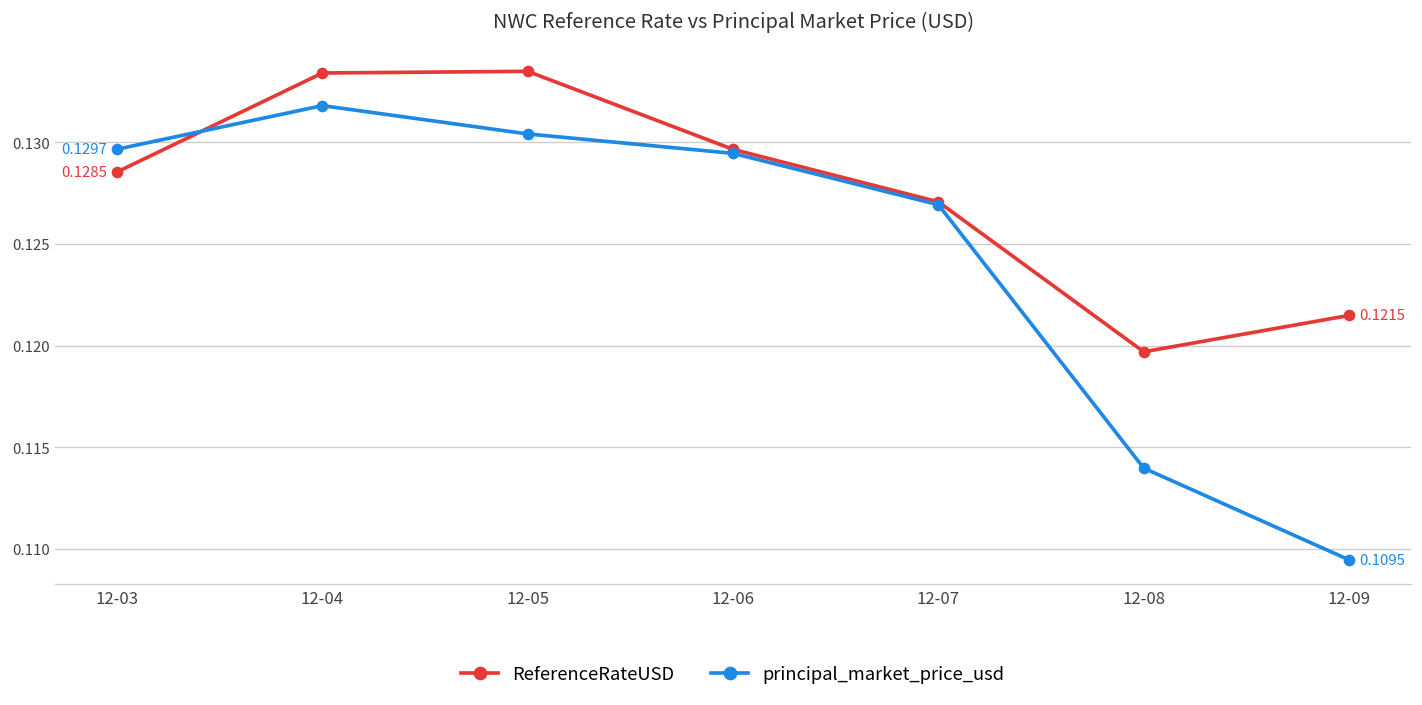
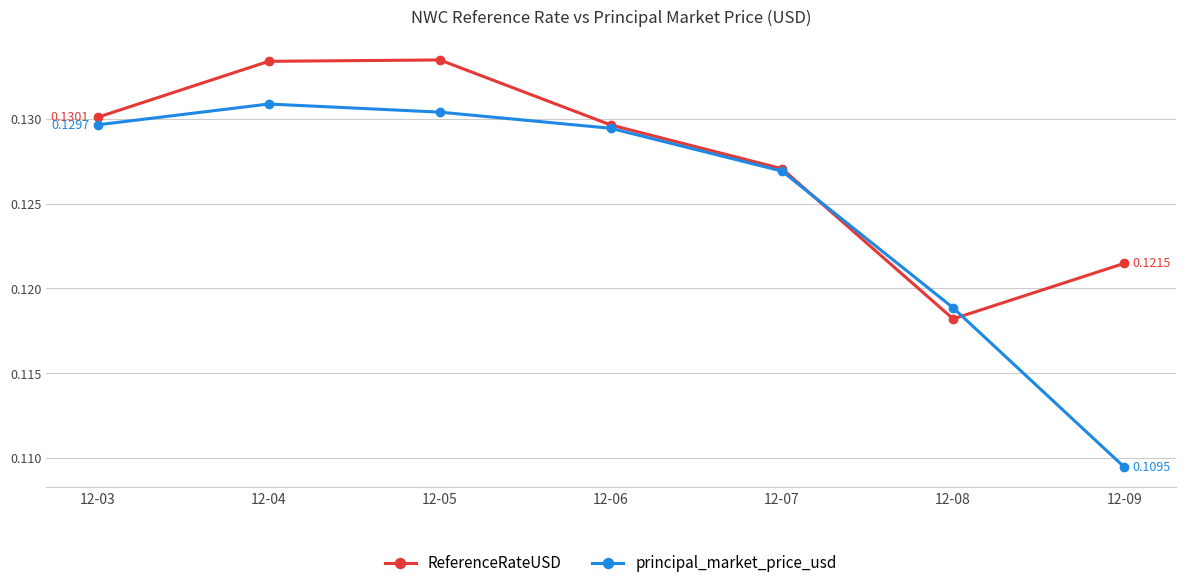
ReferenceRateUSD, 12-03: 0.1285 -> 0.1301
principal_market_price_usd, 12-04: 0.1318 -> 0.1309
ReferenceRateUSD, 12-08: 0.1197 -> 0.1182
principal_market_price_usd, 12-08: 0.1140 -> 0.1189
